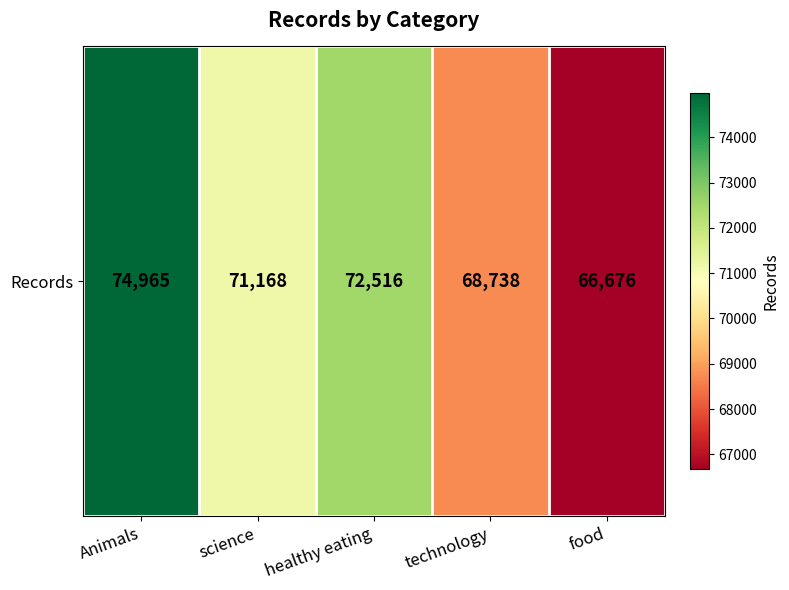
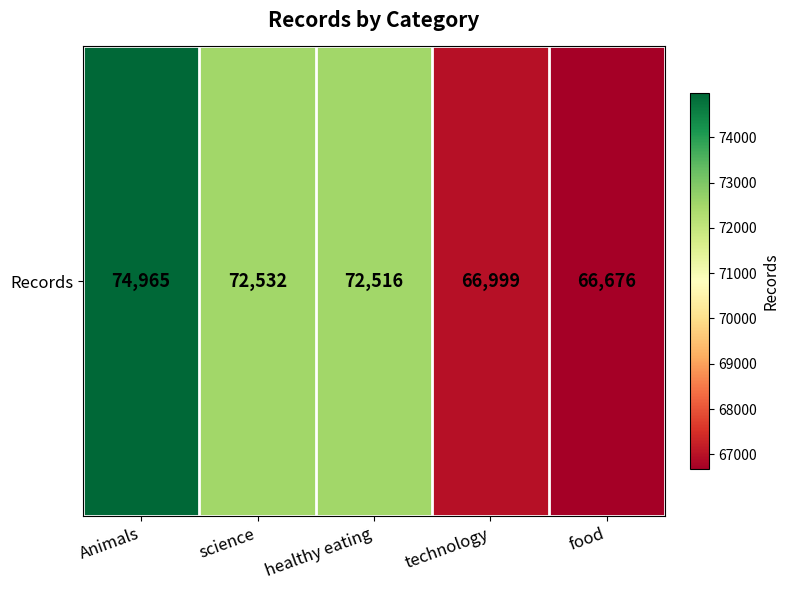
Records, science: 71,168 -> 72,532
Records, technology: 68,738 -> 66,999
